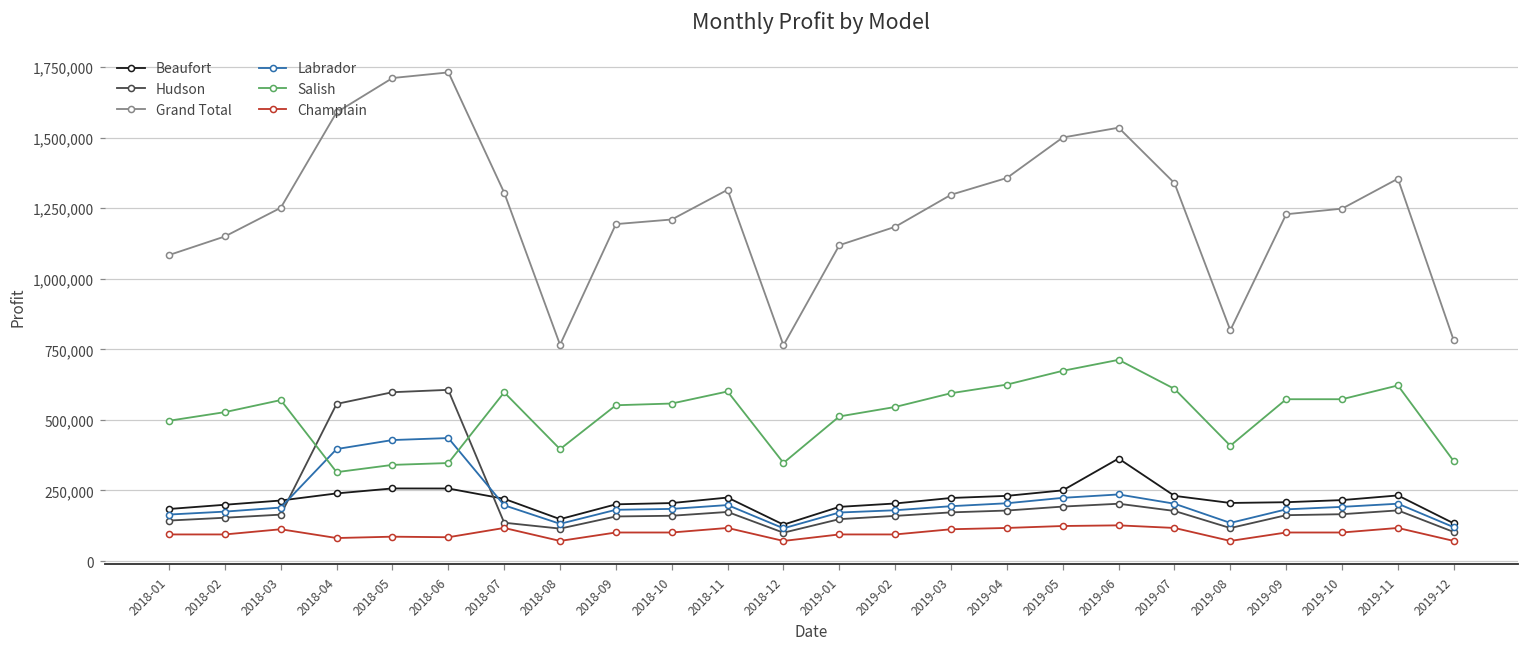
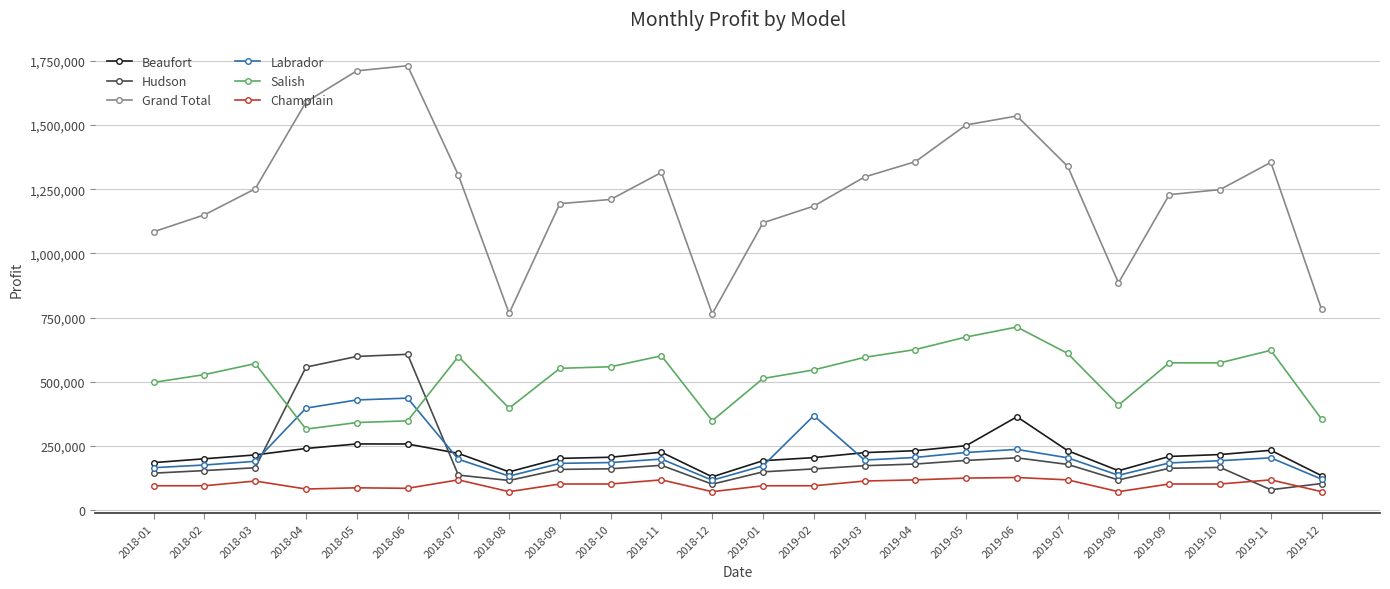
Labrador, 2019-02: 180,000 -> 370,000
Beaufort, 2019-08: 210,000 -> 150,000
Grand Total, 2019-08: 820,000 -> 890,000
Hudson, 2019-11: 180,000 -> 80,000
